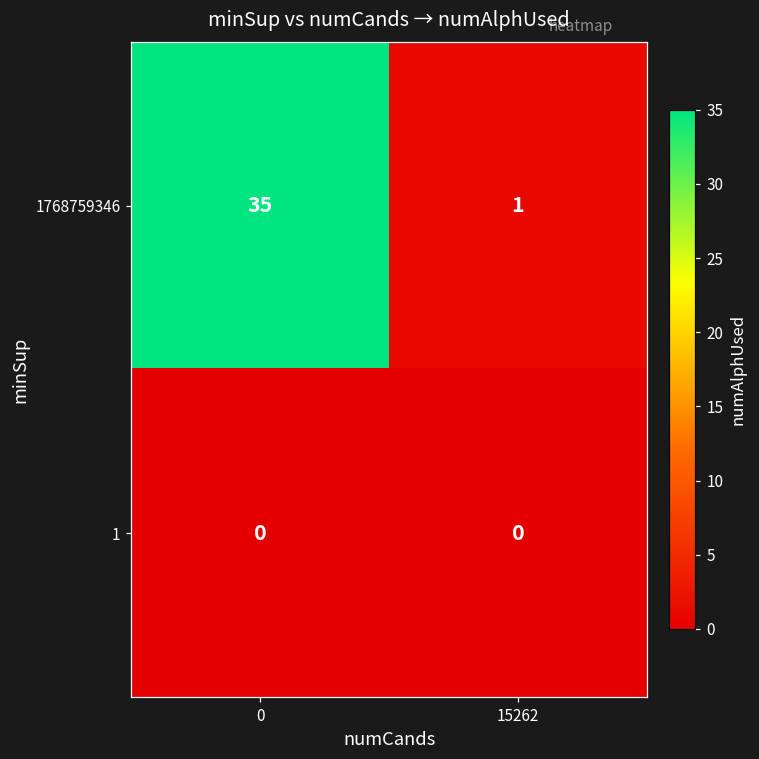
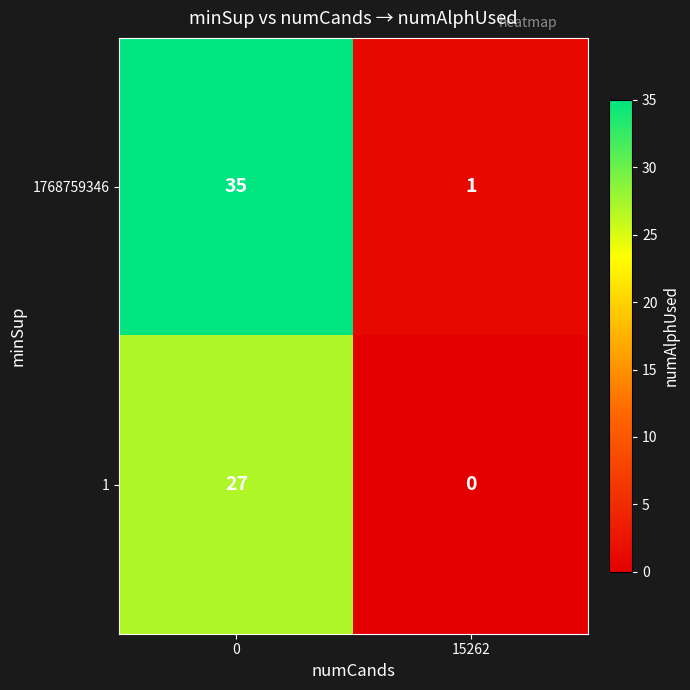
1, 0: 0 -> 27
